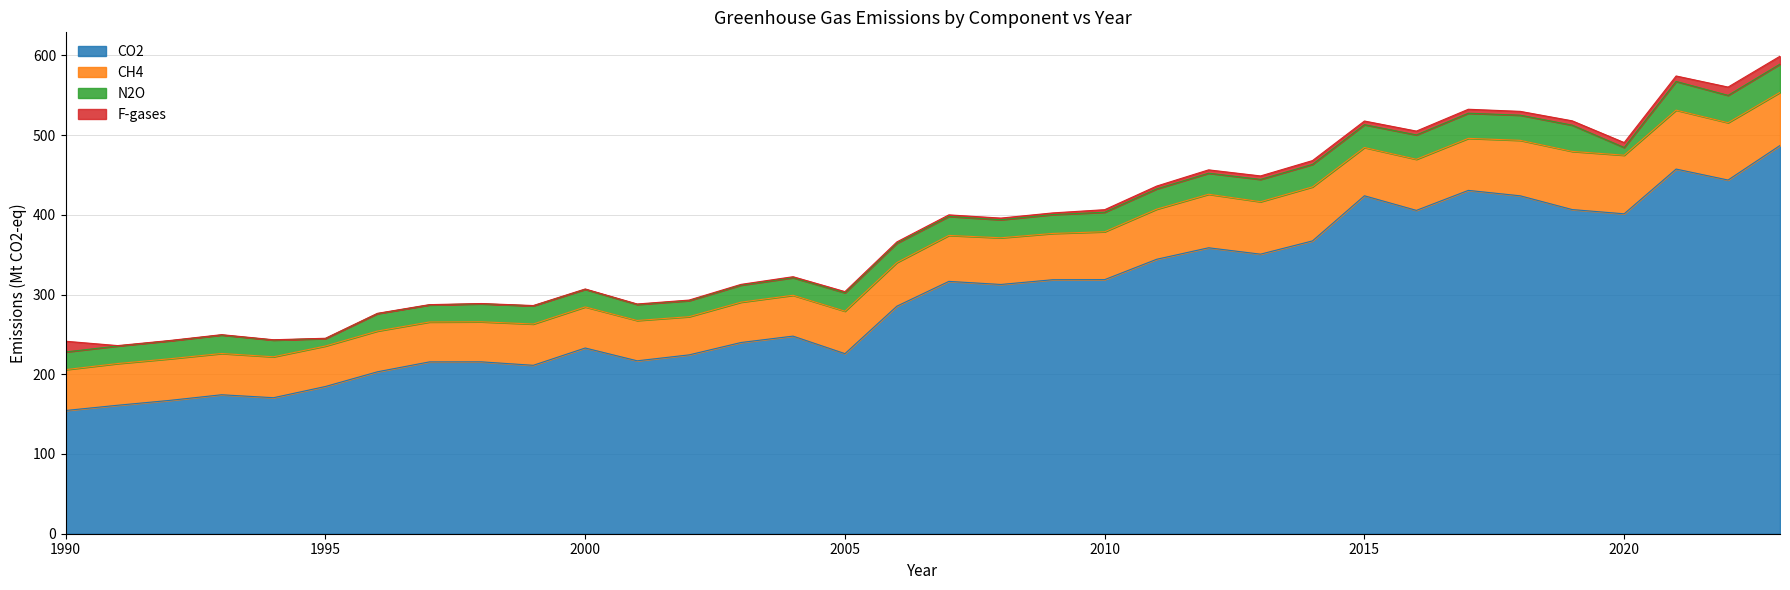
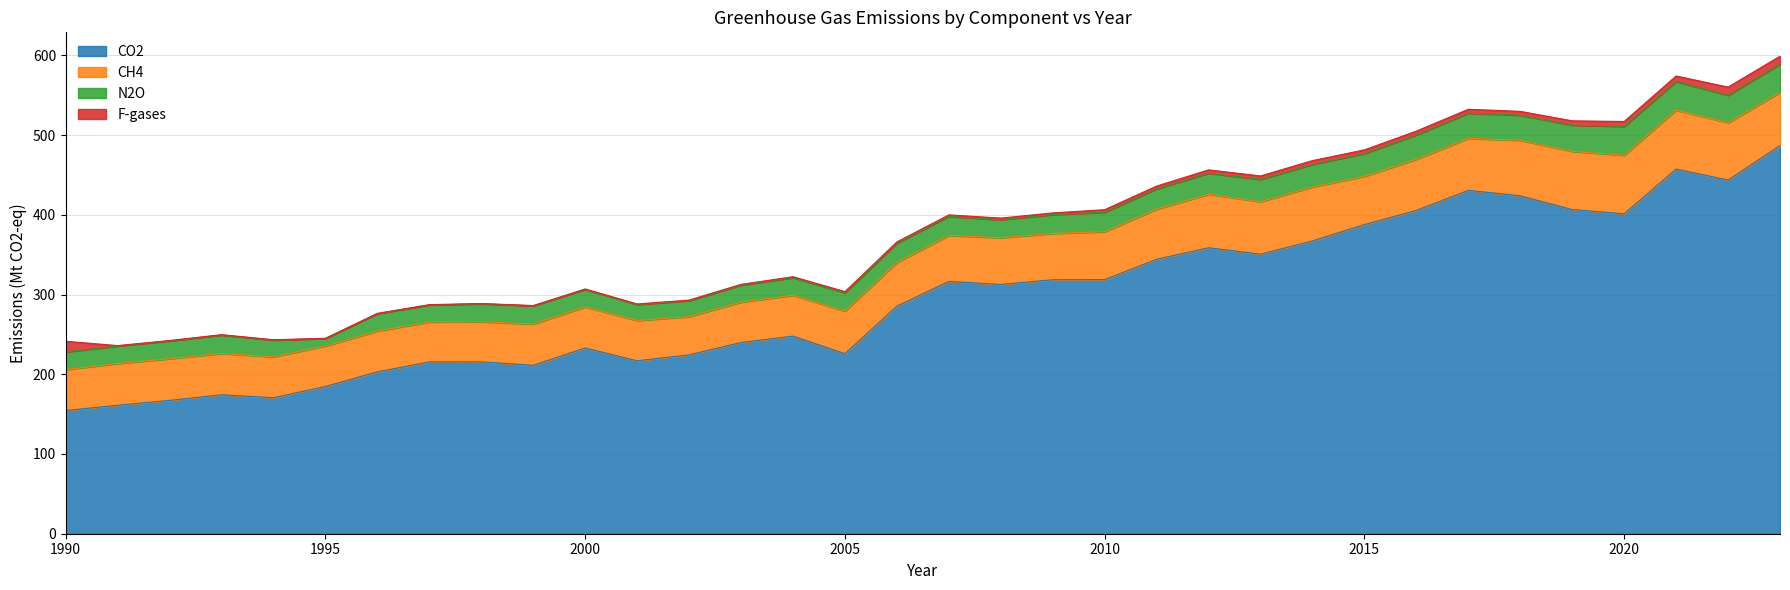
CO2, 2015: 420 -> 390
N2O, 2020: 10 -> 40
